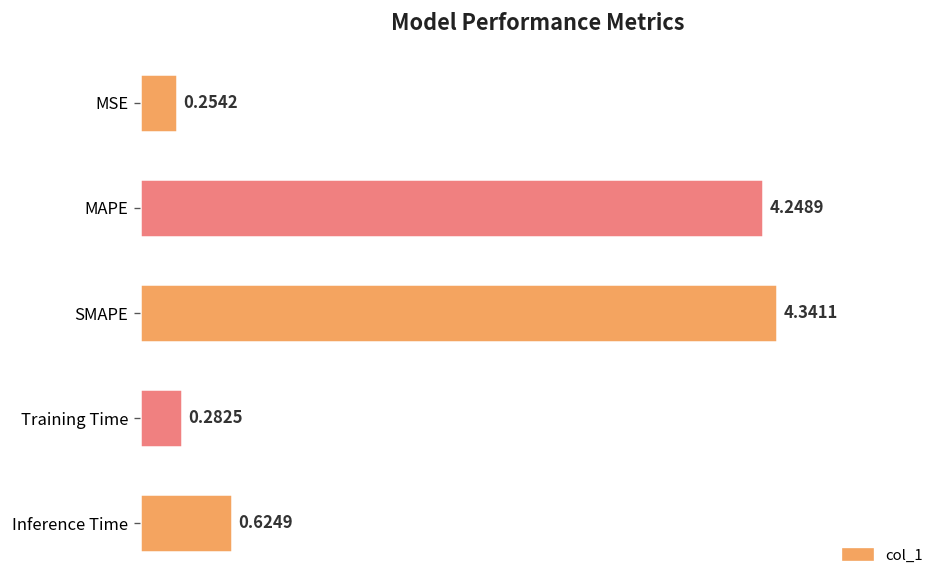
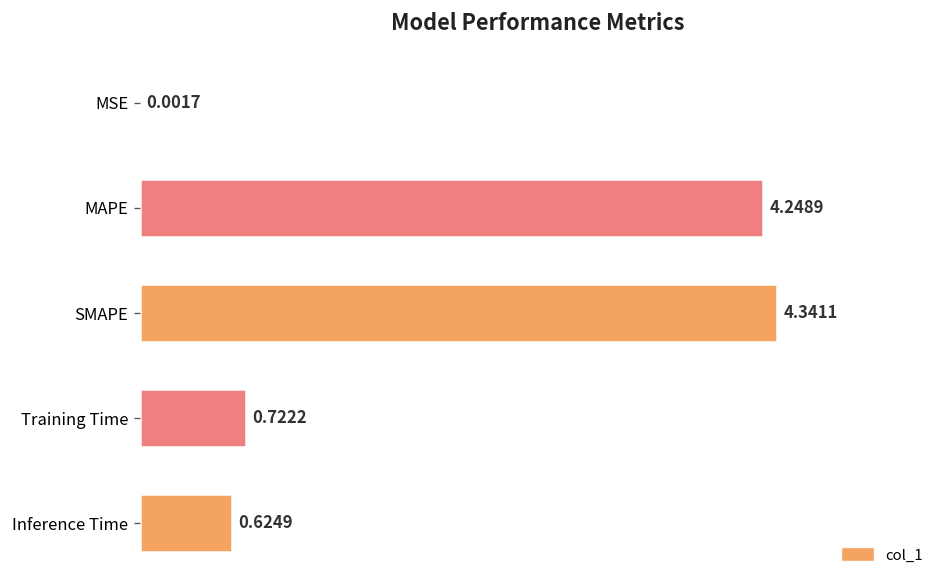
MSE: 0.2542 -> 0.0017
Training Time: 0.2825 -> 0.7222
